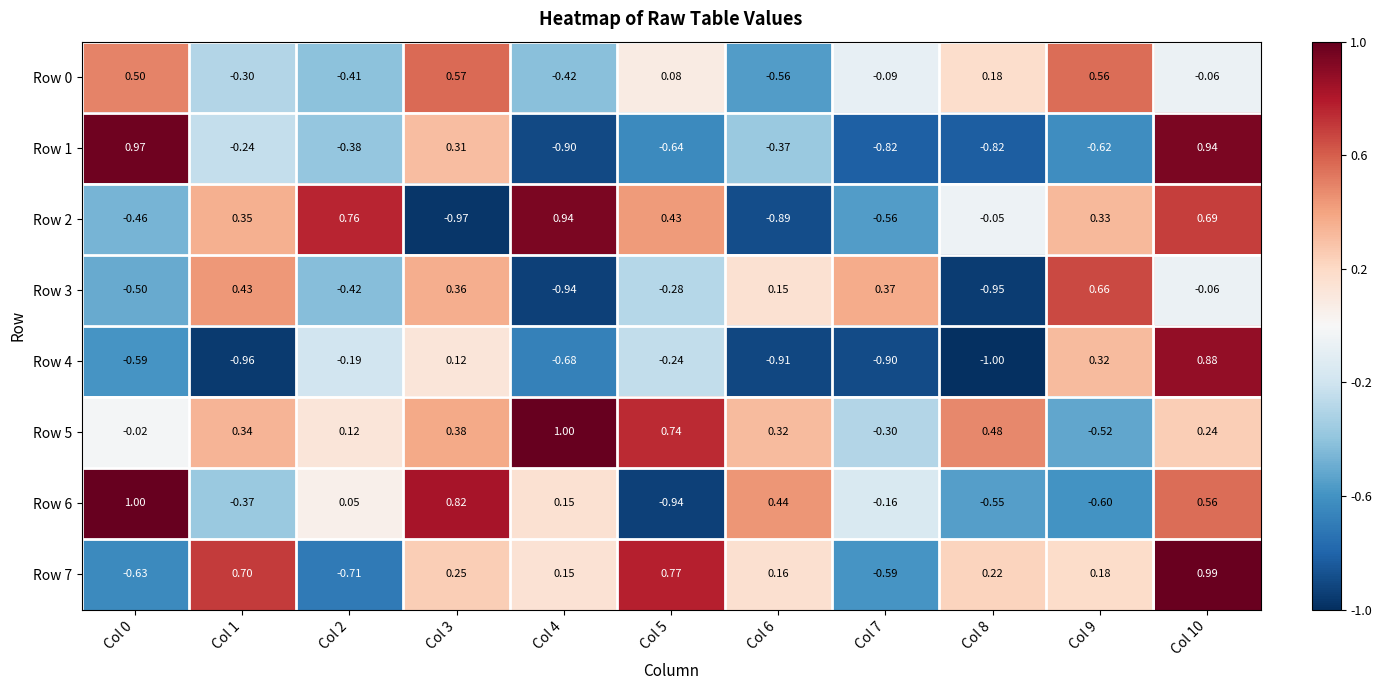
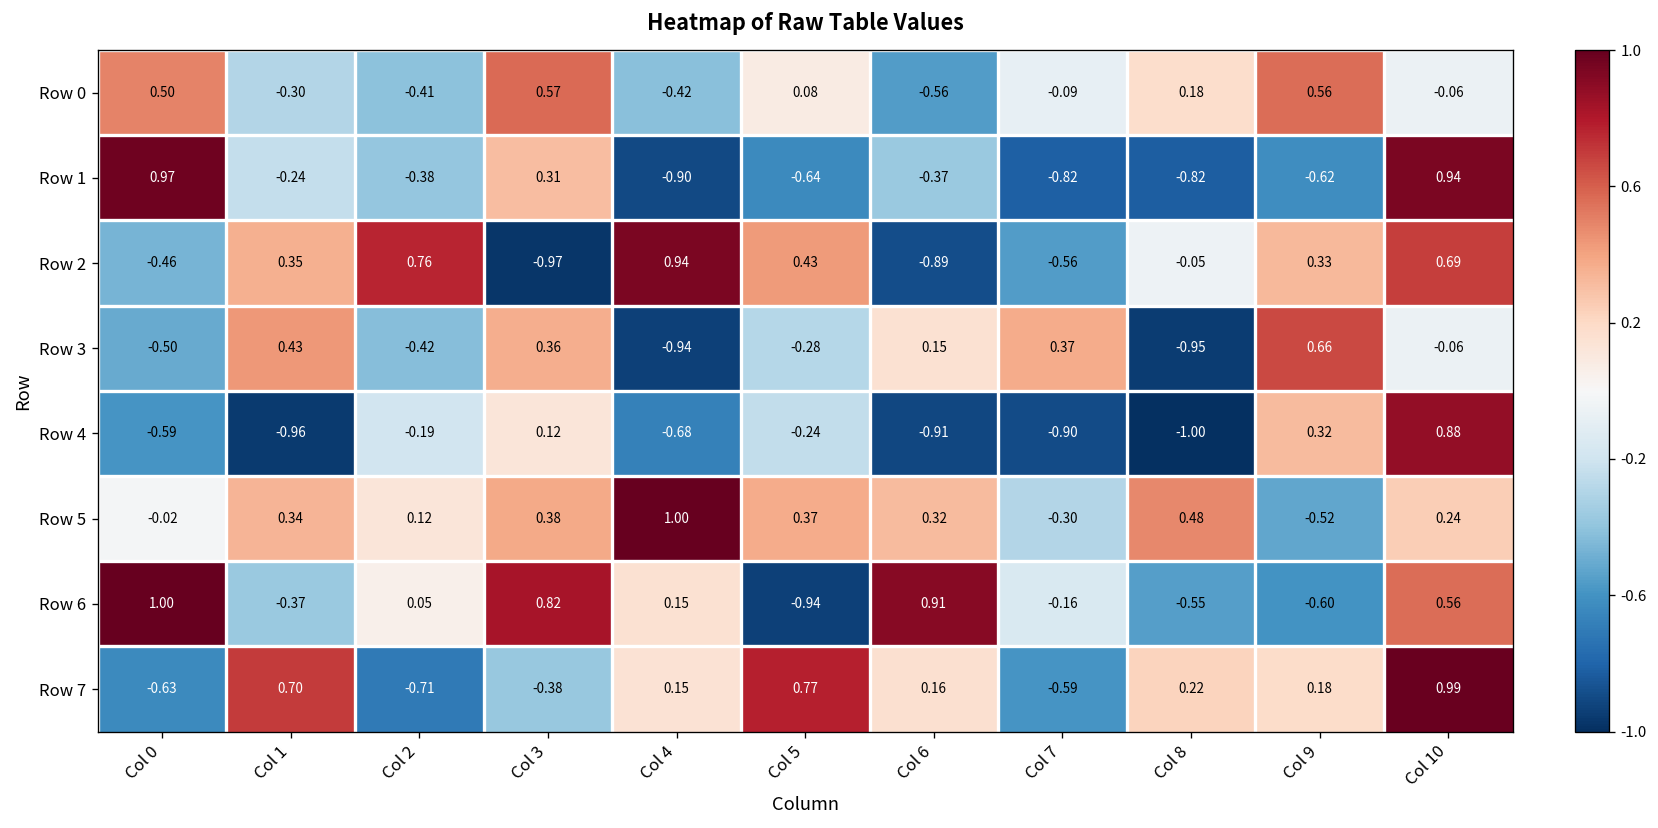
Row 5, Col 5: 0.74 -> 0.37
Row 6, Col 6: 0.44 -> 0.91
Row 7, Col 3: 0.25 -> -0.38
